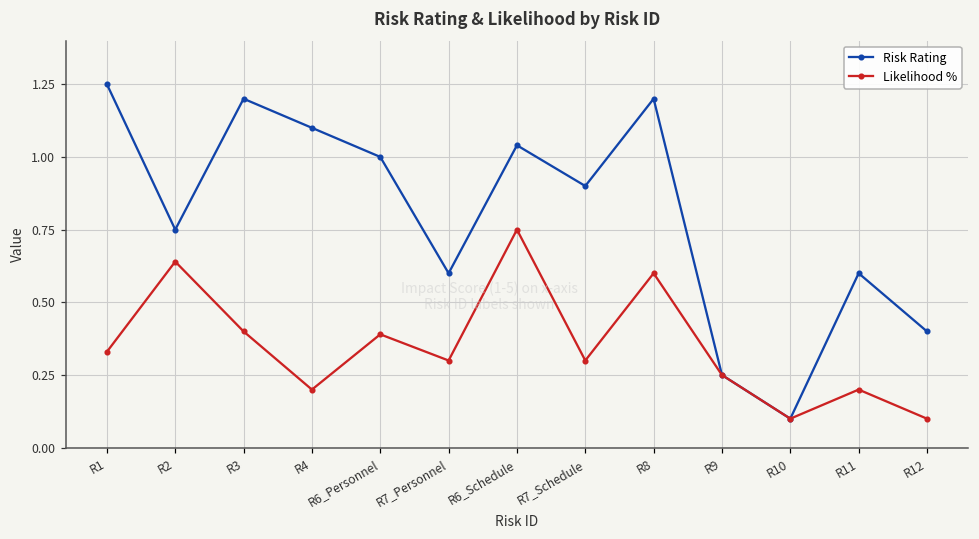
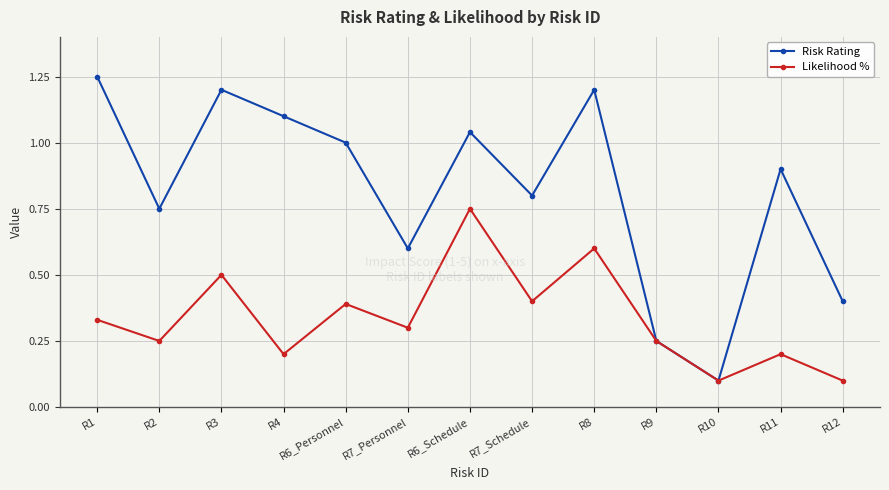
Likelihood %, R2: 0.64 -> 0.25
Likelihood %, R3: 0.4 -> 0.5
Risk Rating, R7_Schedule: 0.9 -> 0.8
Likelihood %, R7_Schedule: 0.3 -> 0.4
Risk Rating, R11: 0.6 -> 0.9
